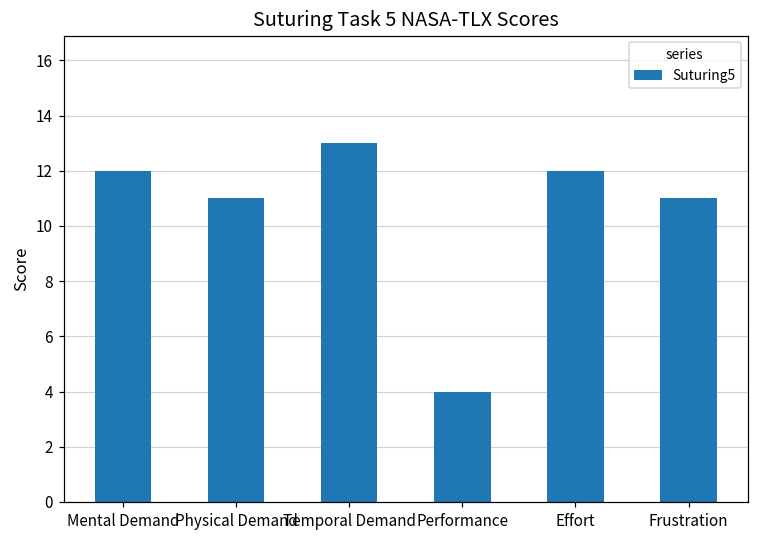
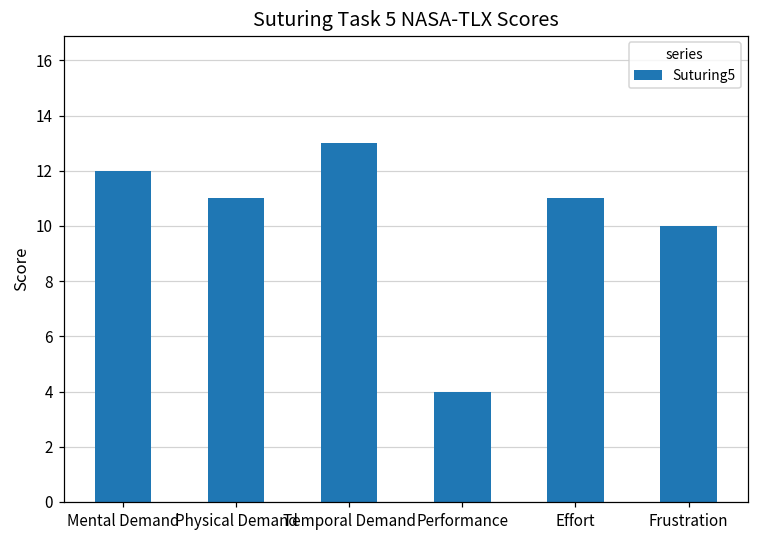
Effort: 12 -> 11
Frustration: 11 -> 10
